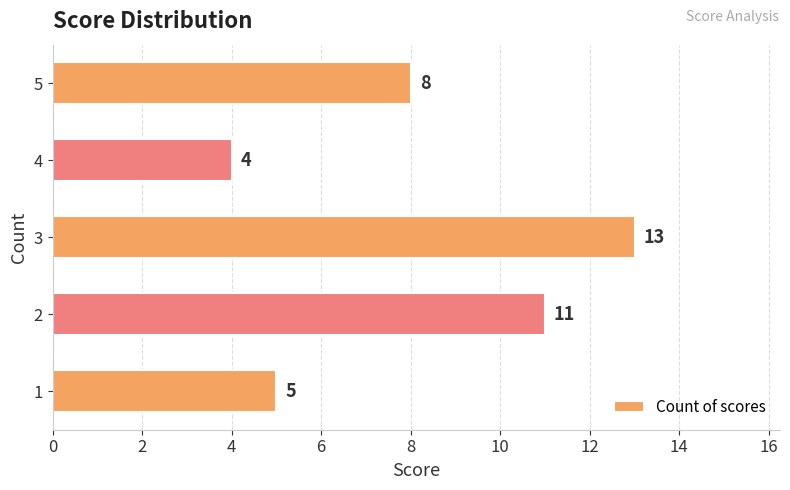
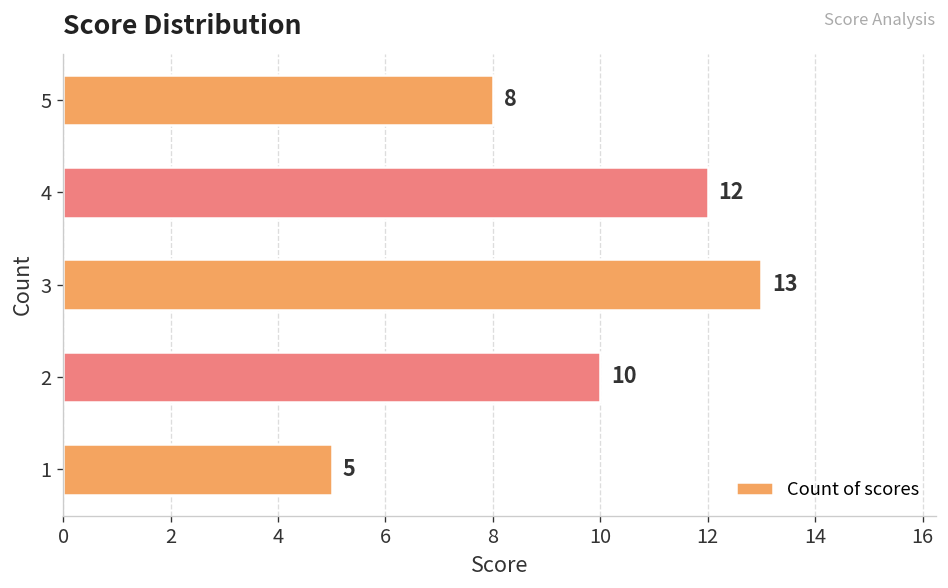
4: 4 -> 12
2: 11 -> 10
